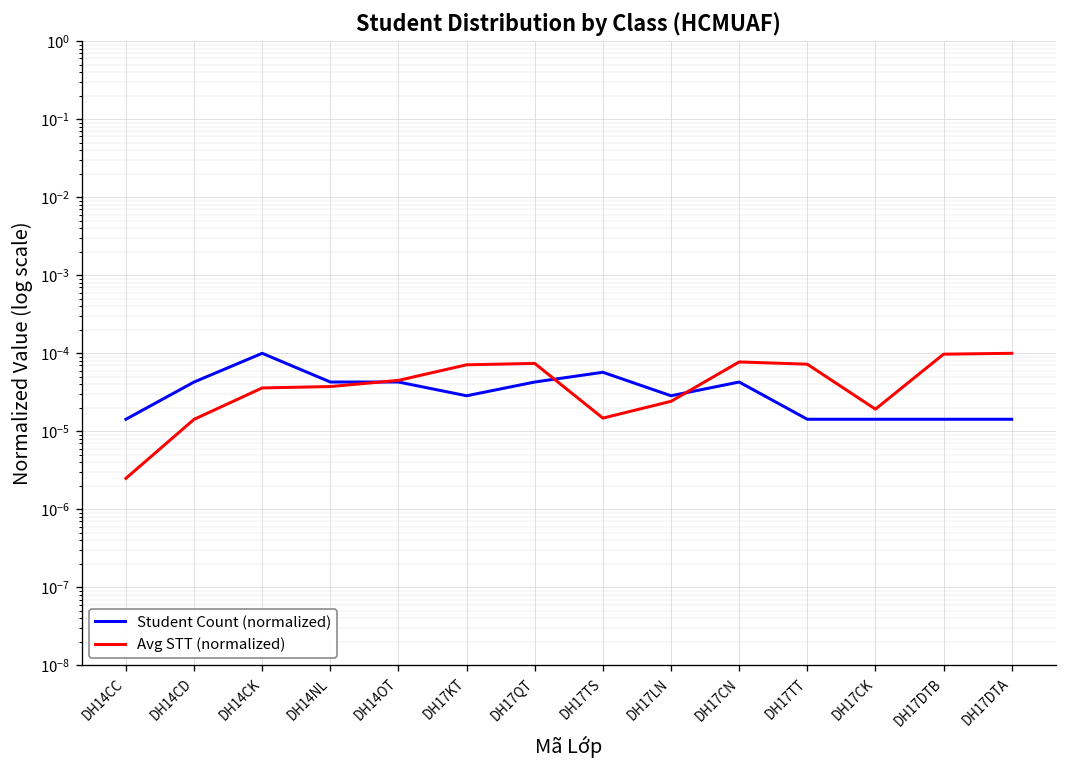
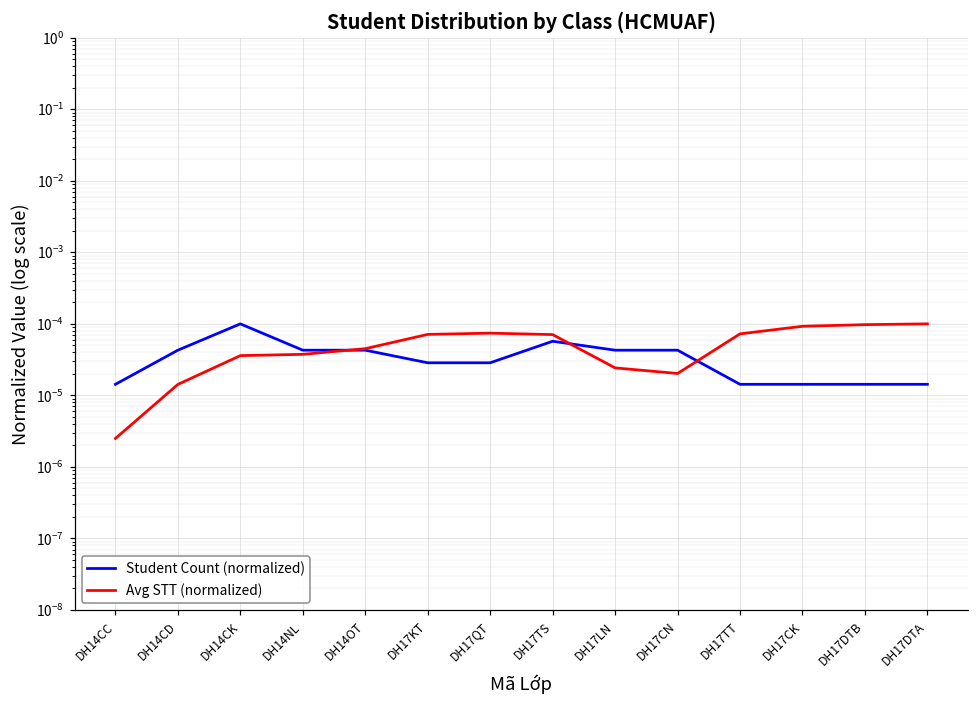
Student Count (normalized), DH17QT: 0.00004 -> 0.00003
Avg STT (normalized), DH17TS: 0.000015 -> 0.00007
Student Count (normalized), DH17LN: 0.00003 -> 0.00004
Avg STT (normalized), DH17CN: 0.00008 -> 0.000020
Avg STT (normalized), DH17CK: 0.000019 -> 0.00009
